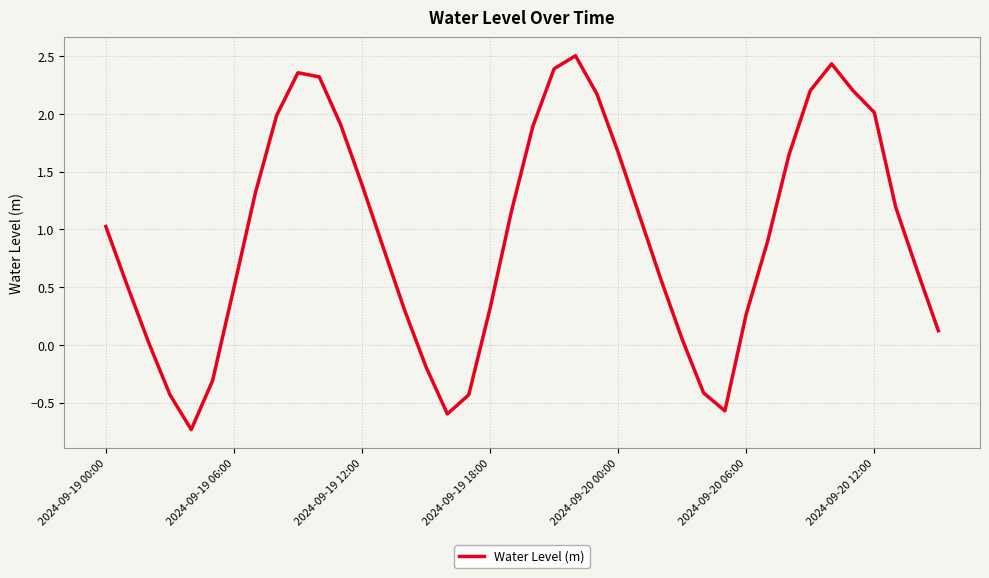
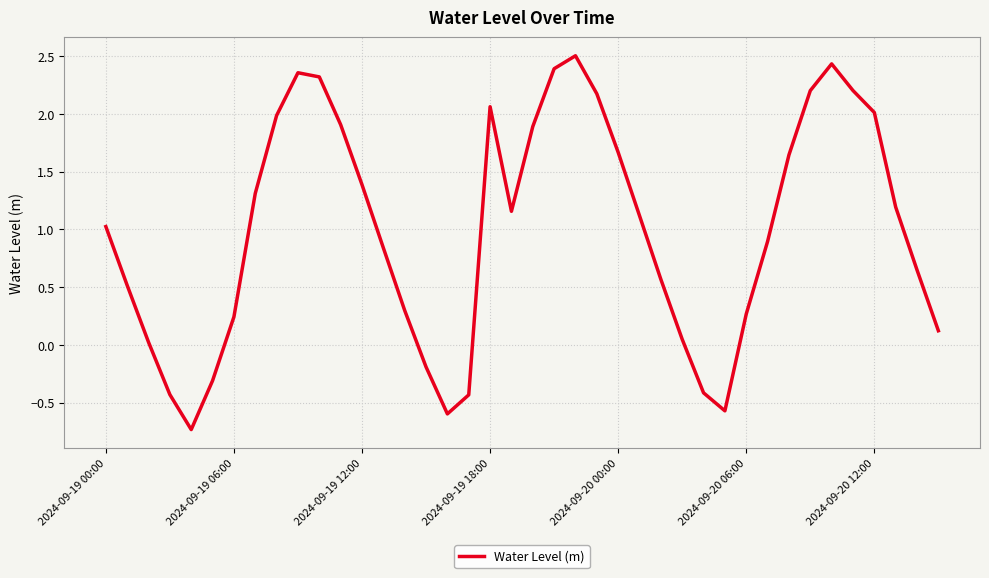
2024-09-19 06:00: 0.49 -> 0.24
2024-09-19 18:00: 0.32 -> 2.06
